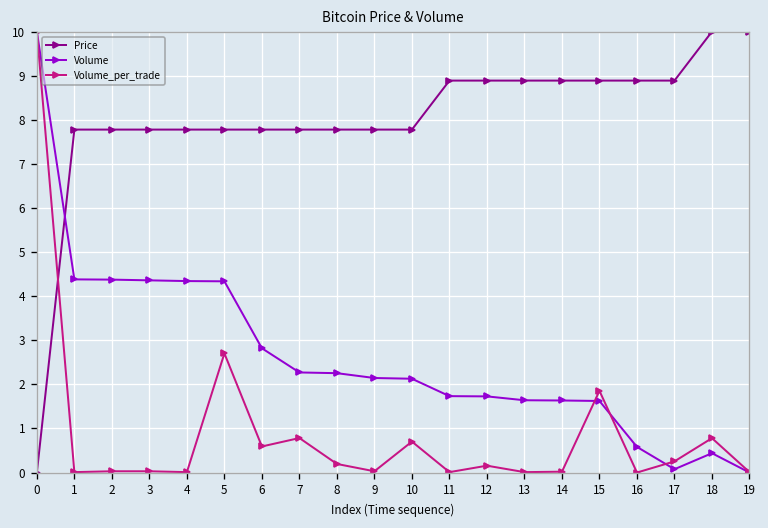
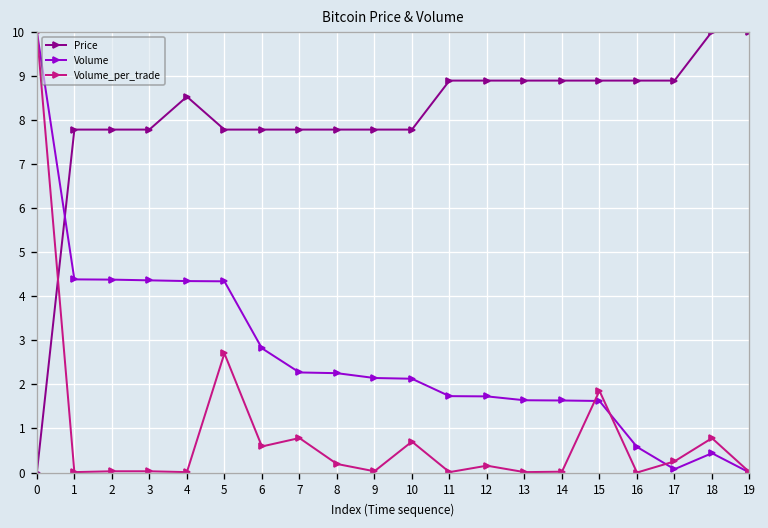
Price, 4: 7.8 -> 8.5
